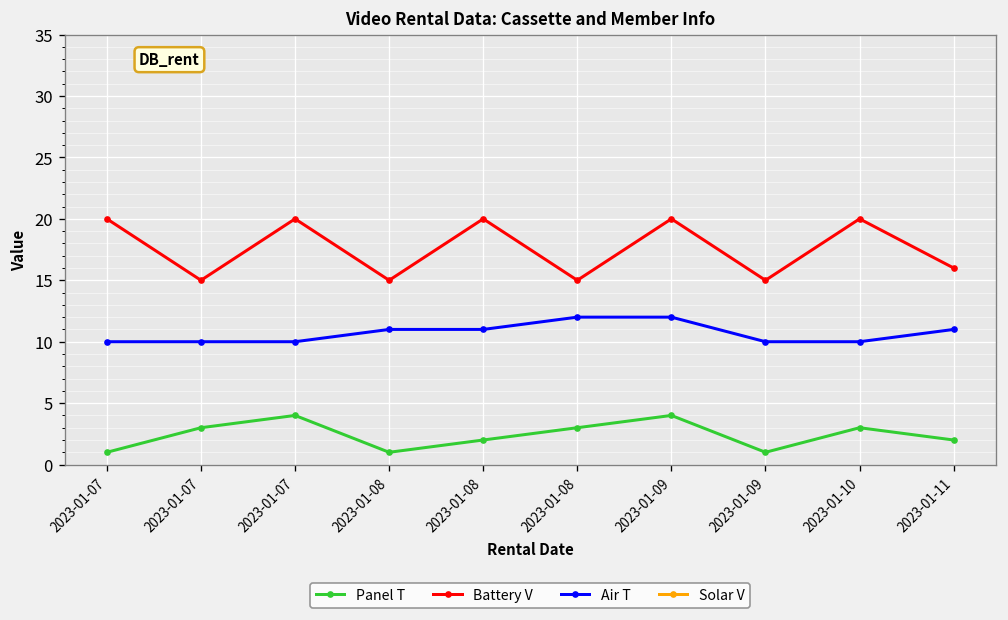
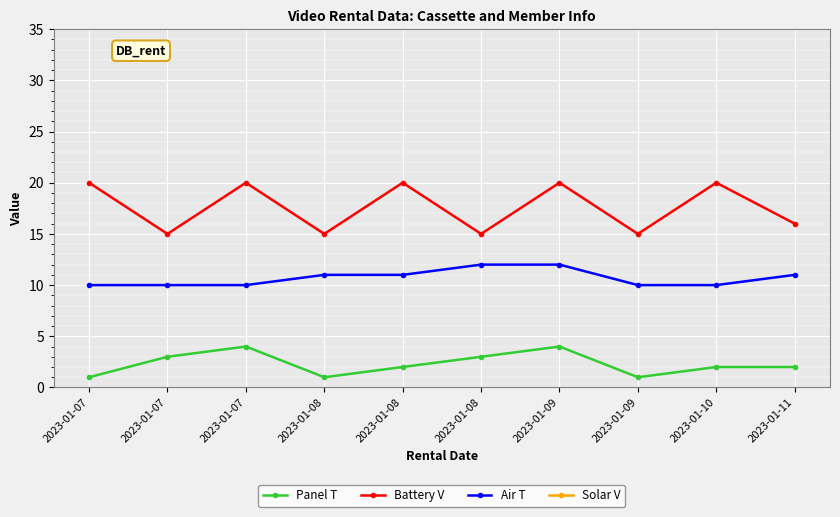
Panel T, 2023-01-10: 3 -> 2
